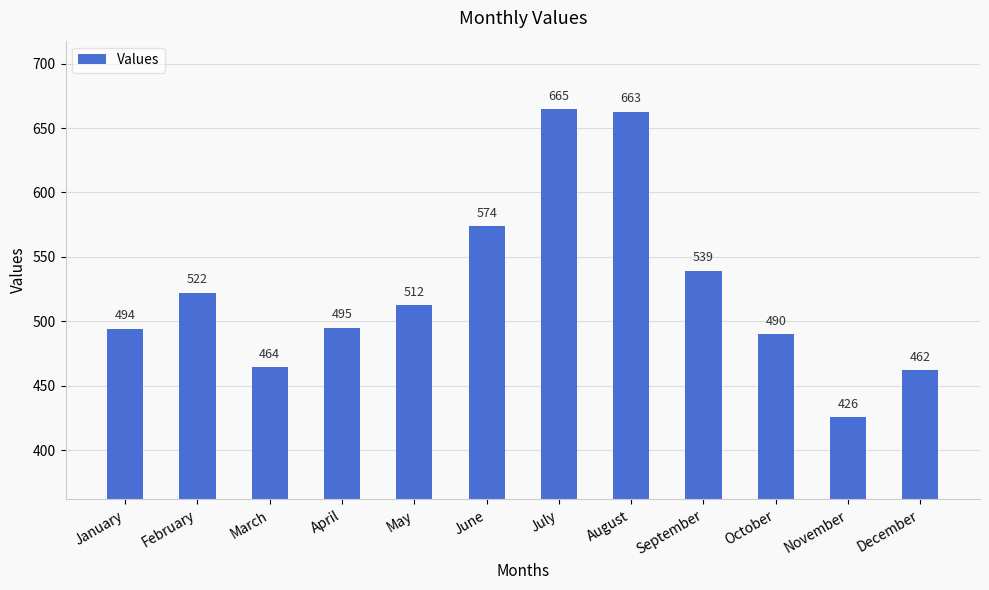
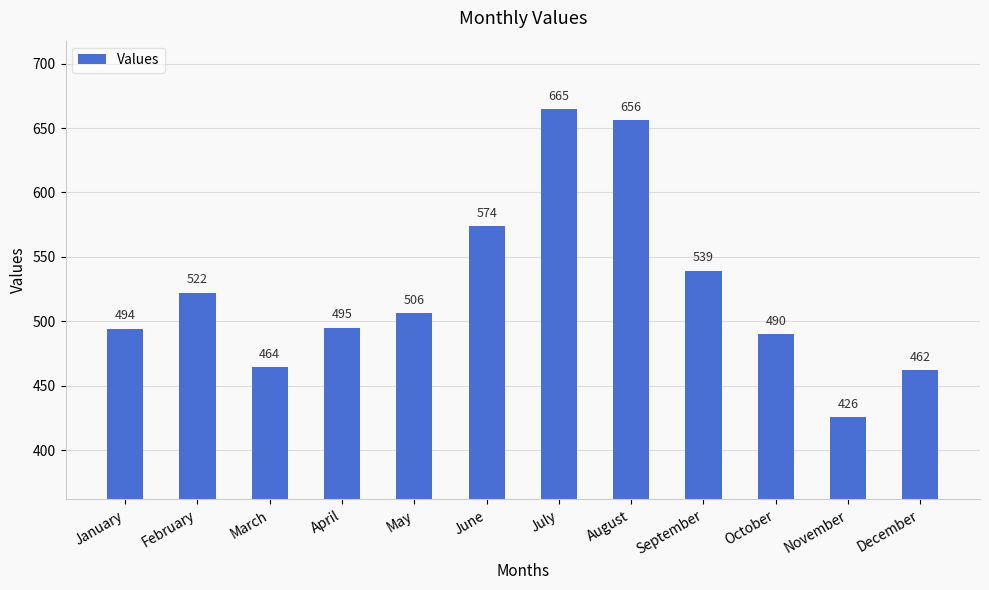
May: 512 -> 506
August: 663 -> 656
